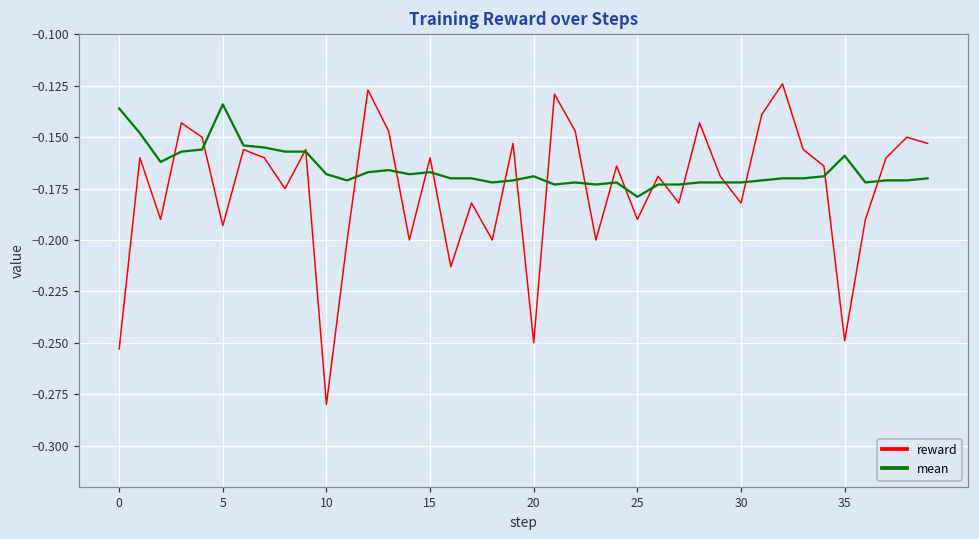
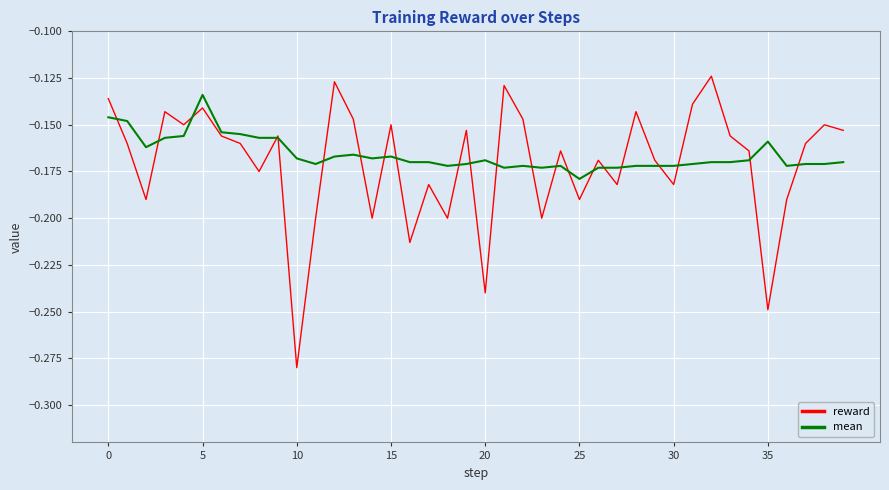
reward, 0: -0.253 -> -0.136
mean, 0: -0.136 -> -0.146
reward, 5: -0.193 -> -0.141
reward, 15: -0.16 -> -0.15
reward, 20: -0.25 -> -0.24
